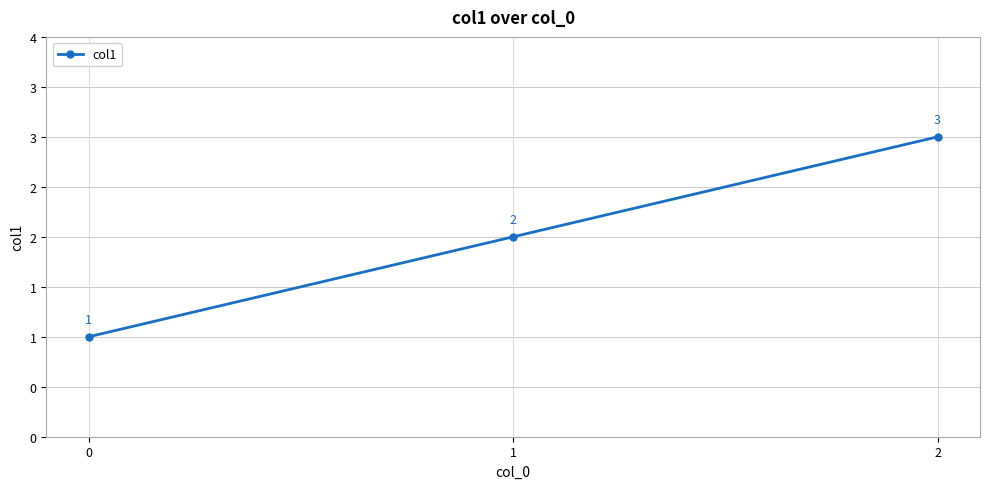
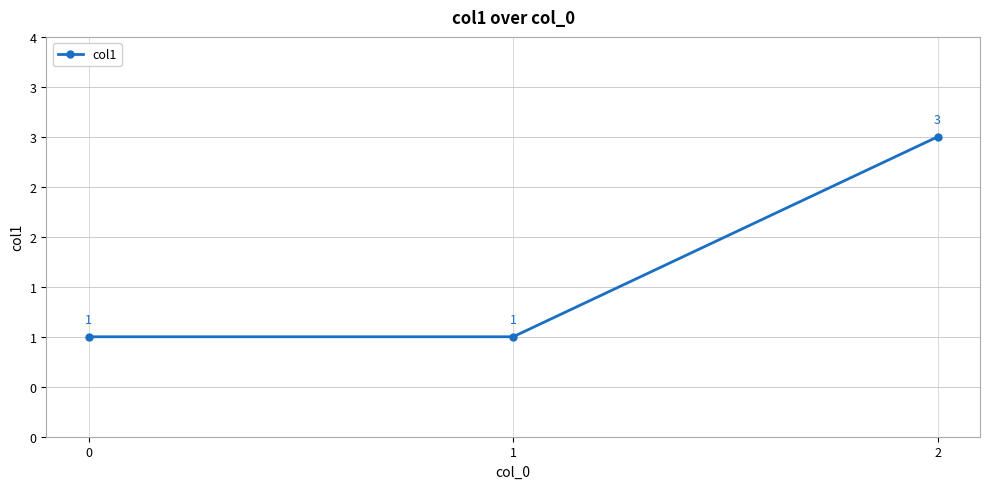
1: 2 -> 1
